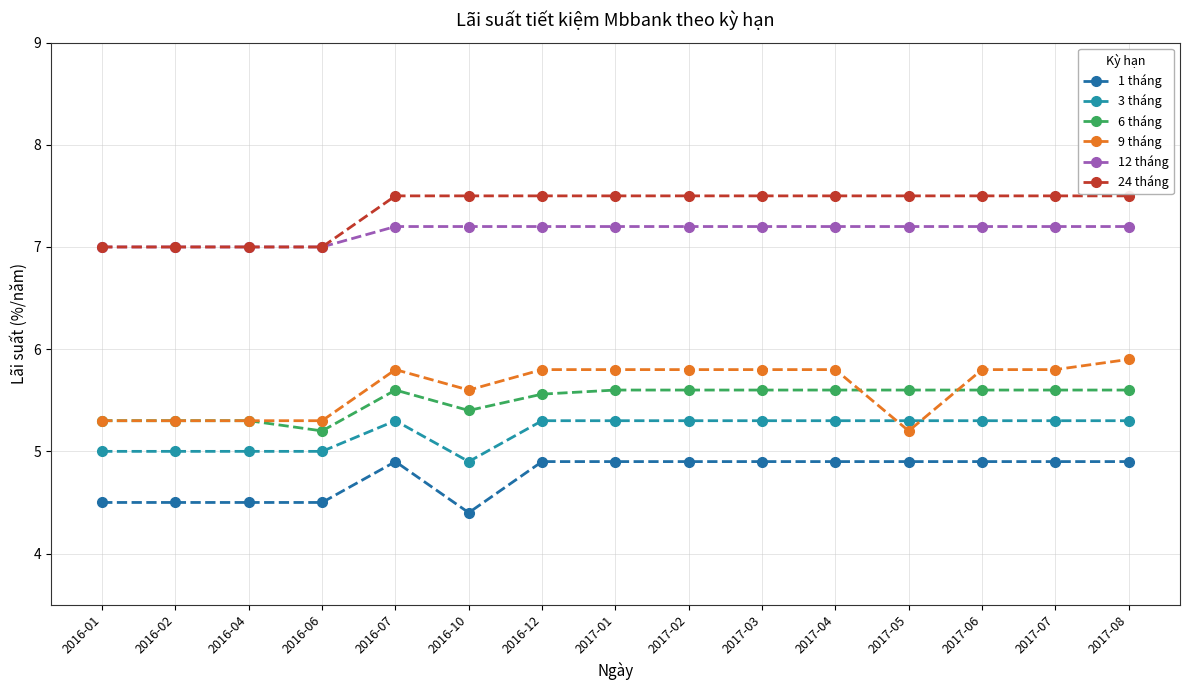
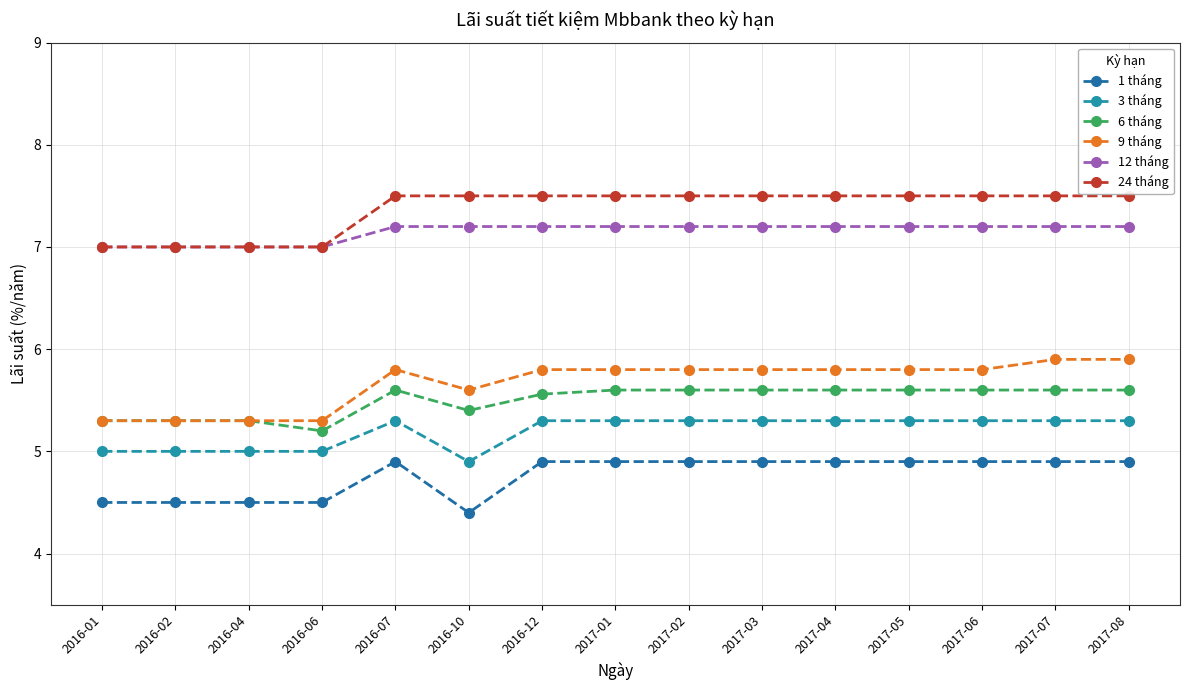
9 tháng, 2017-05: 5.2 -> 5.8
9 tháng, 2017-07: 5.8 -> 5.9
